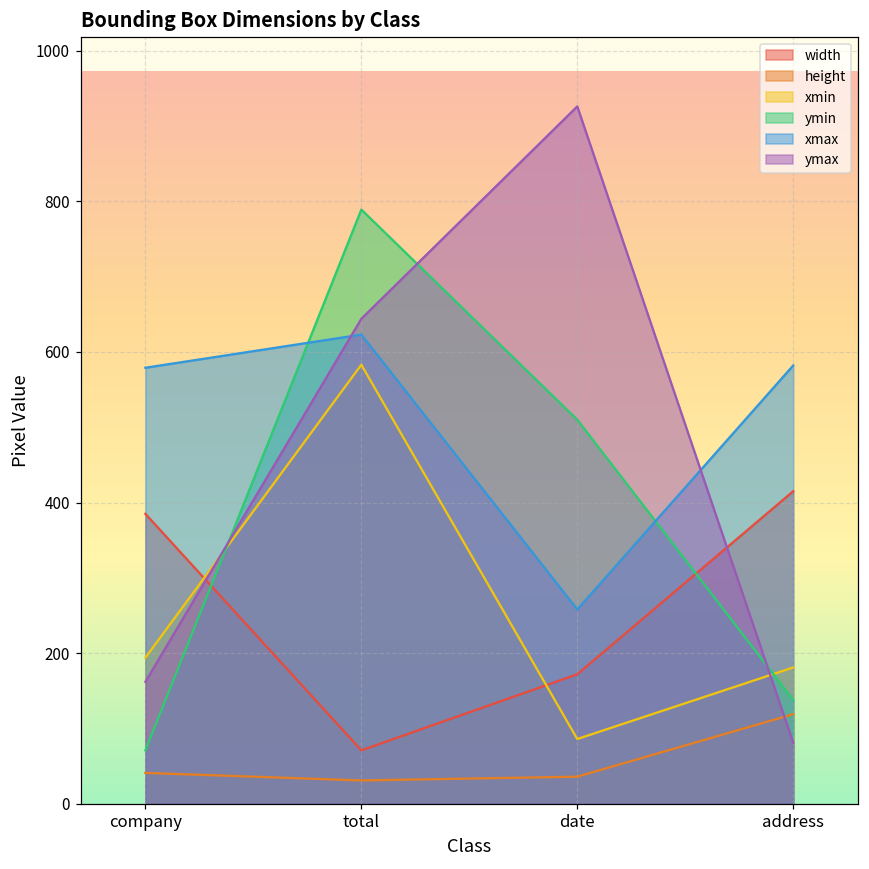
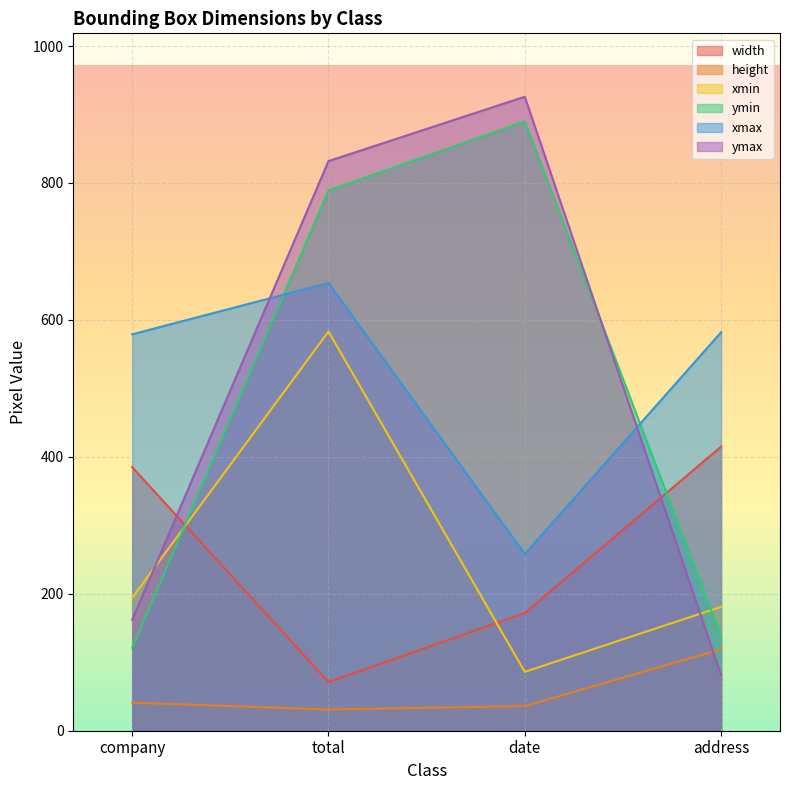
ymin, company: 70 -> 120
xmax, total: 620 -> 650
ymax, total: 640 -> 830
ymin, date: 510 -> 890
